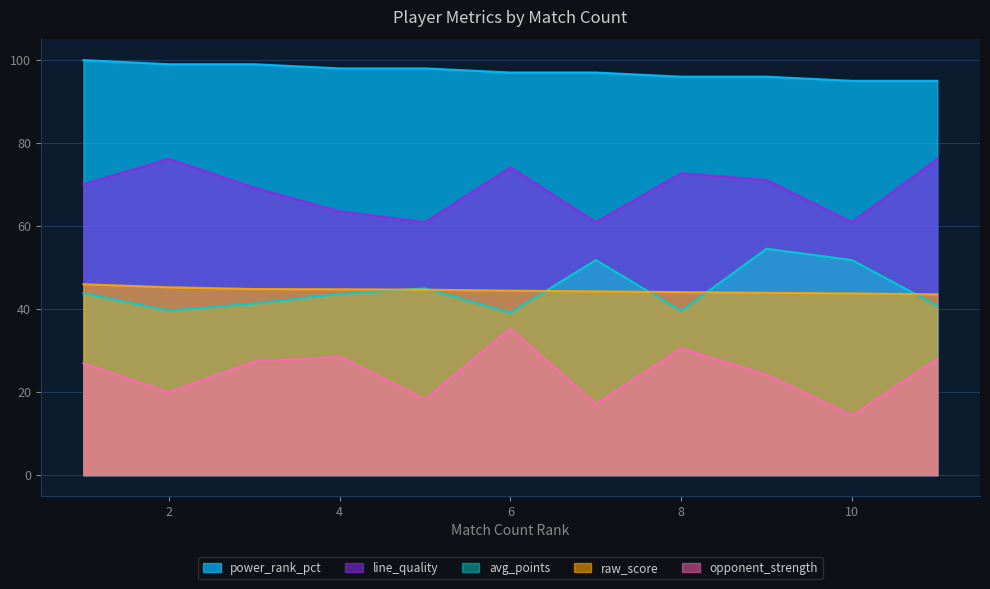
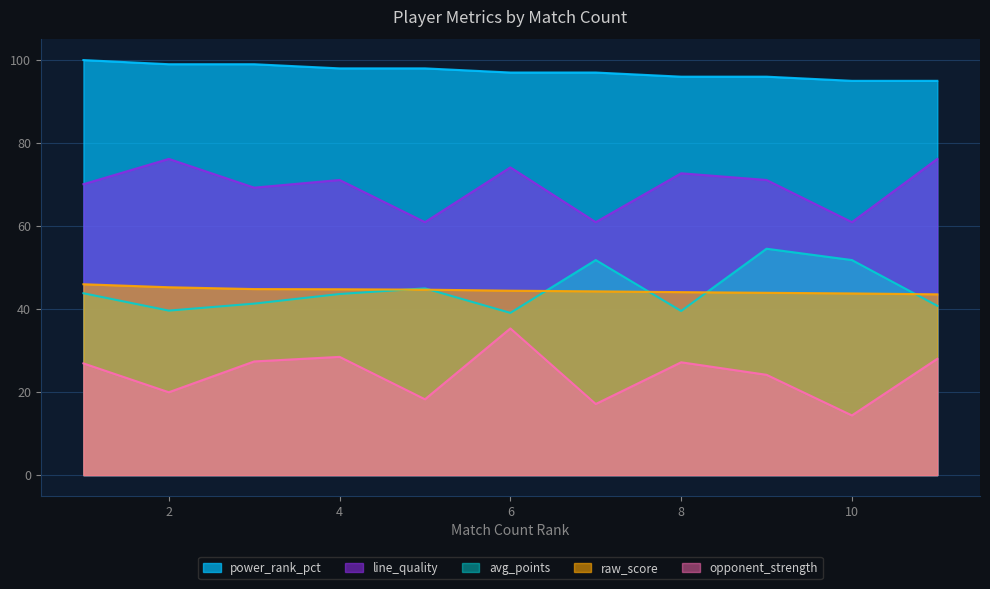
line_quality, 4: 64 -> 71
opponent_strength, 8: 31 -> 27
